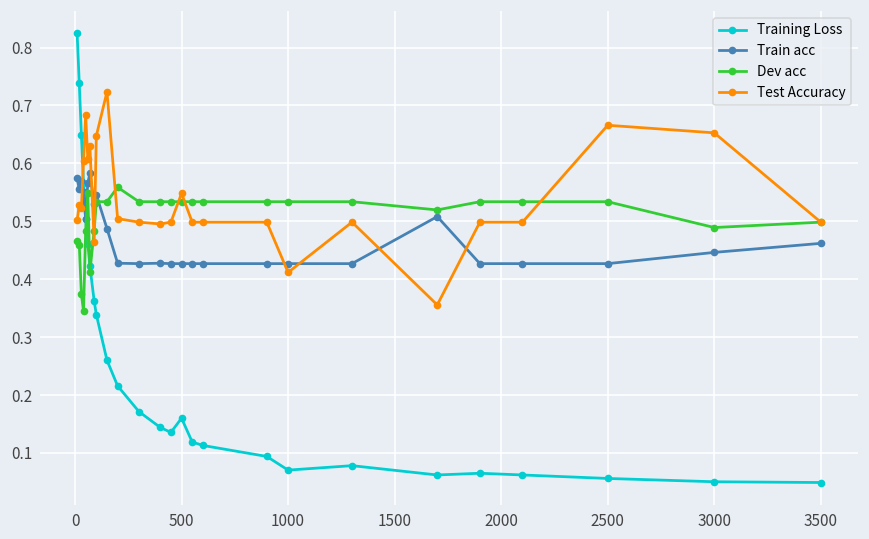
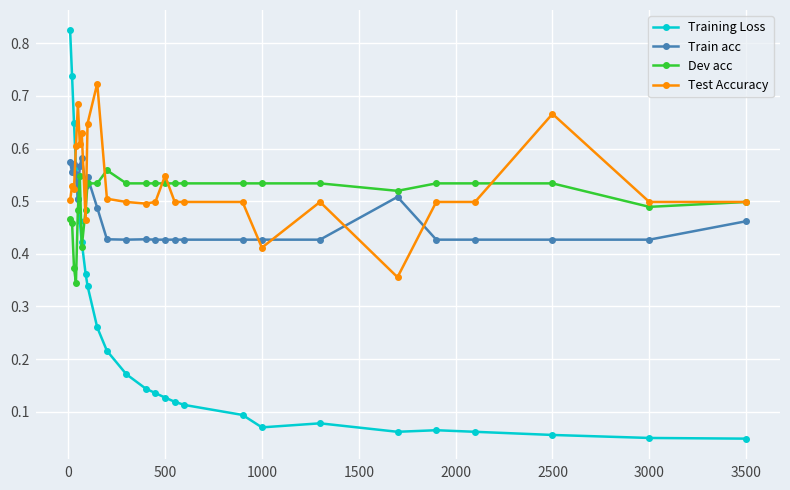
Training Loss, 500: 0.16 -> 0.13
Train acc, 3000: 0.45 -> 0.43
Test Accuracy, 3000: 0.65 -> 0.50
